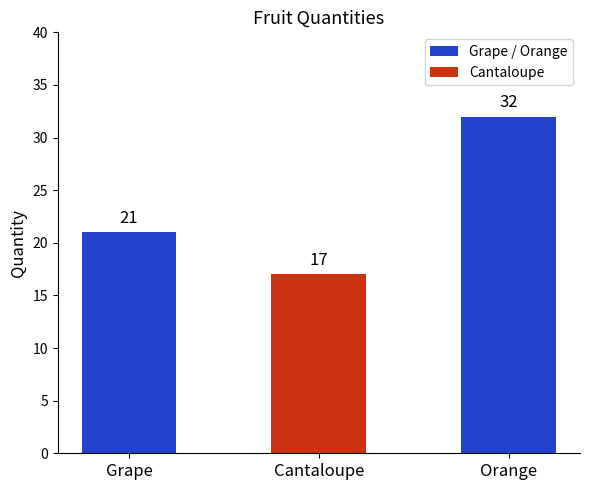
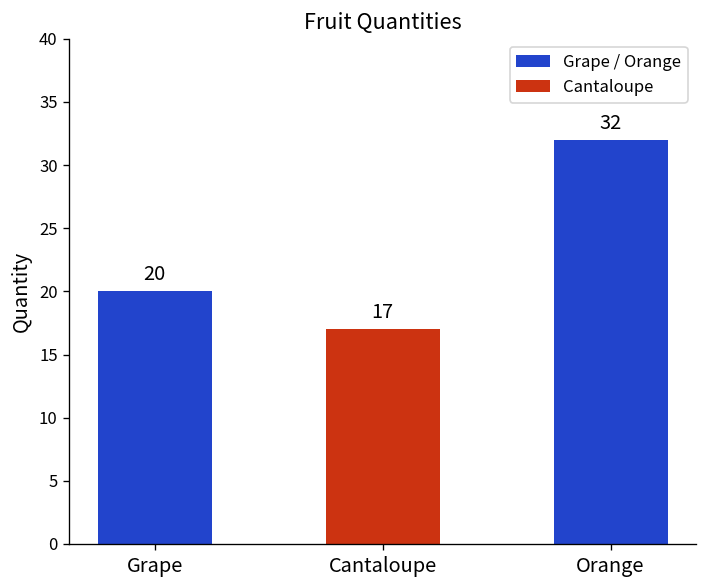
Grape: 21 -> 20
